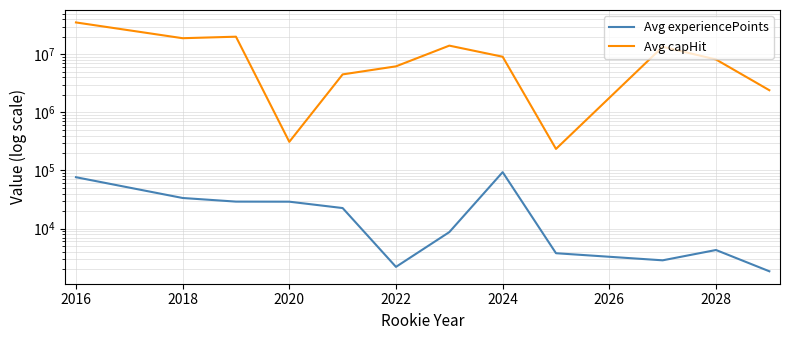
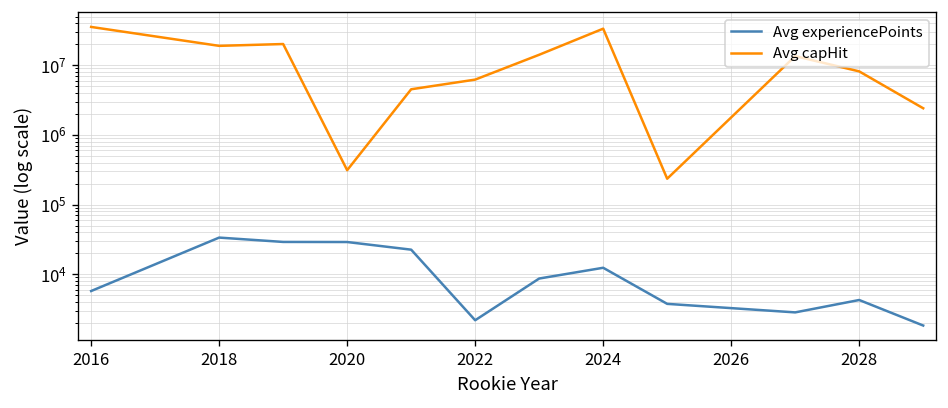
Avg experiencePoints, 2016: 80000 -> 6000
Avg experiencePoints, 2024: 90000 -> 12000
Avg capHit, 2024: 9000000 -> 30000000
